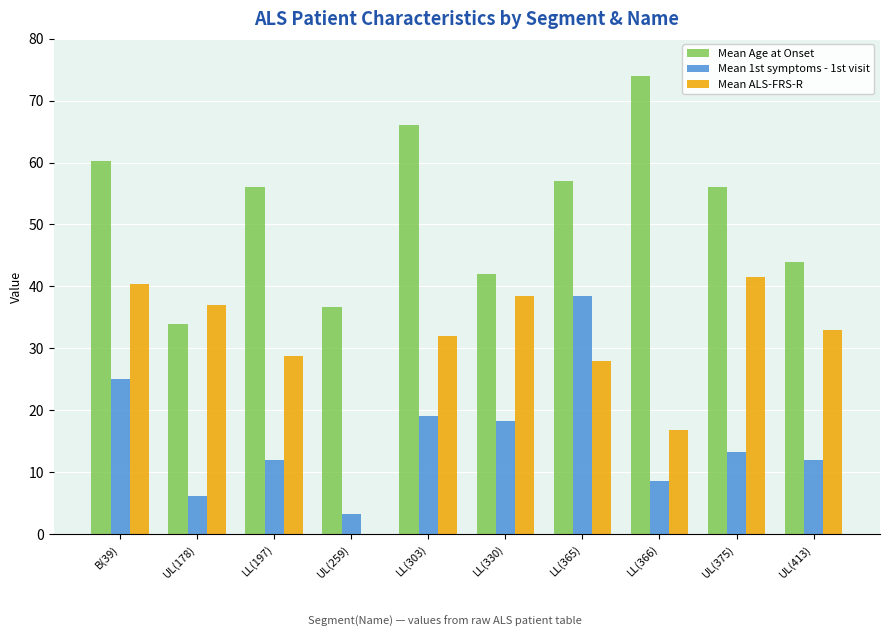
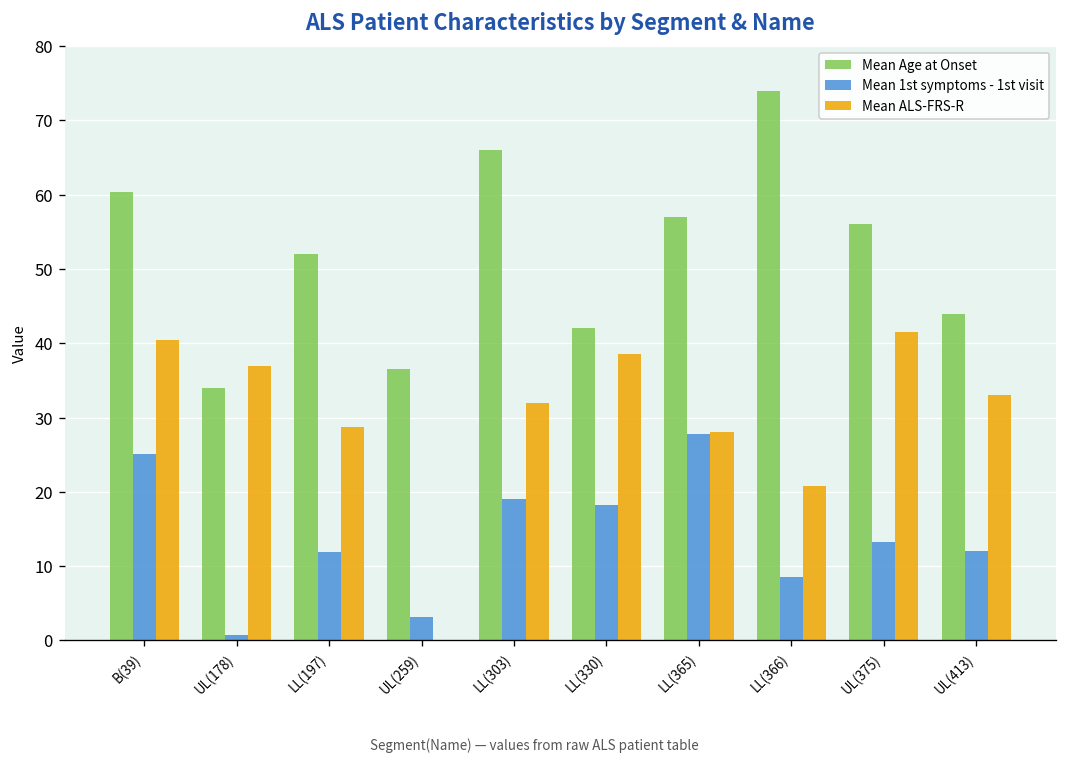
Mean 1st symptoms - 1st visit, UL(178): 6 -> 1
Mean Age at Onset, LL(197): 56 -> 52
Mean 1st symptoms - 1st visit, LL(365): 38 -> 28
Mean ALS-FRS-R, LL(366): 17 -> 21
